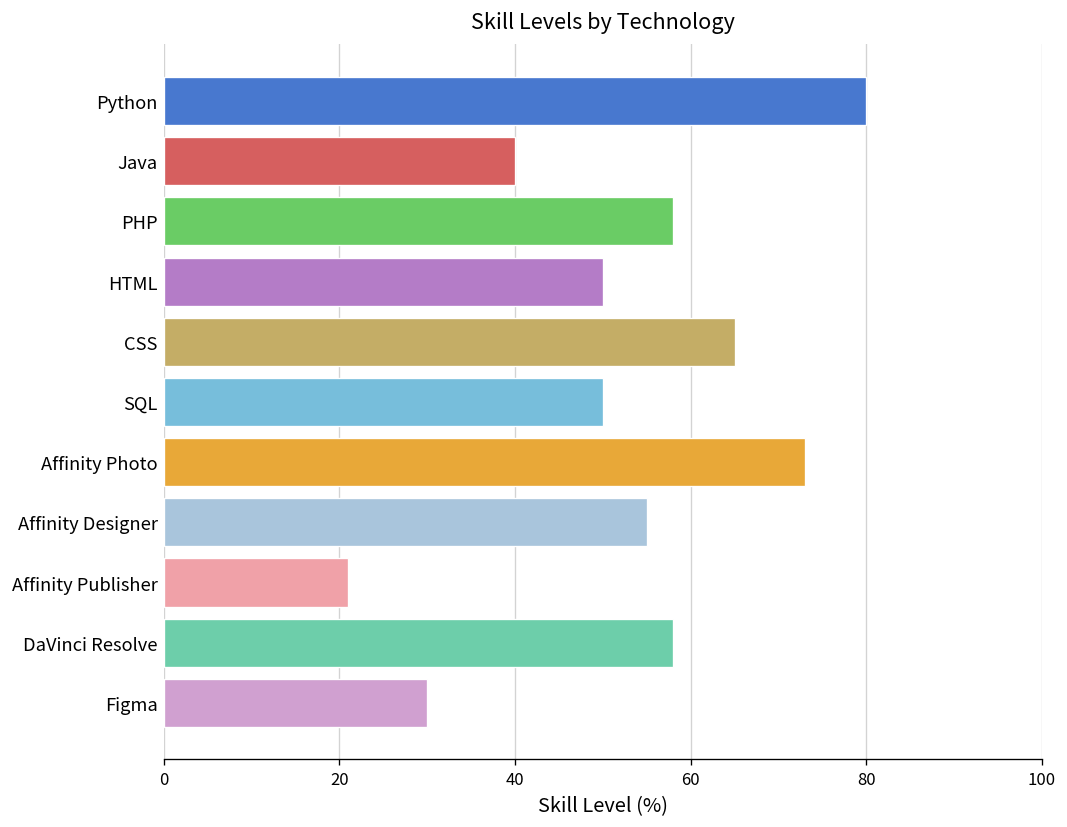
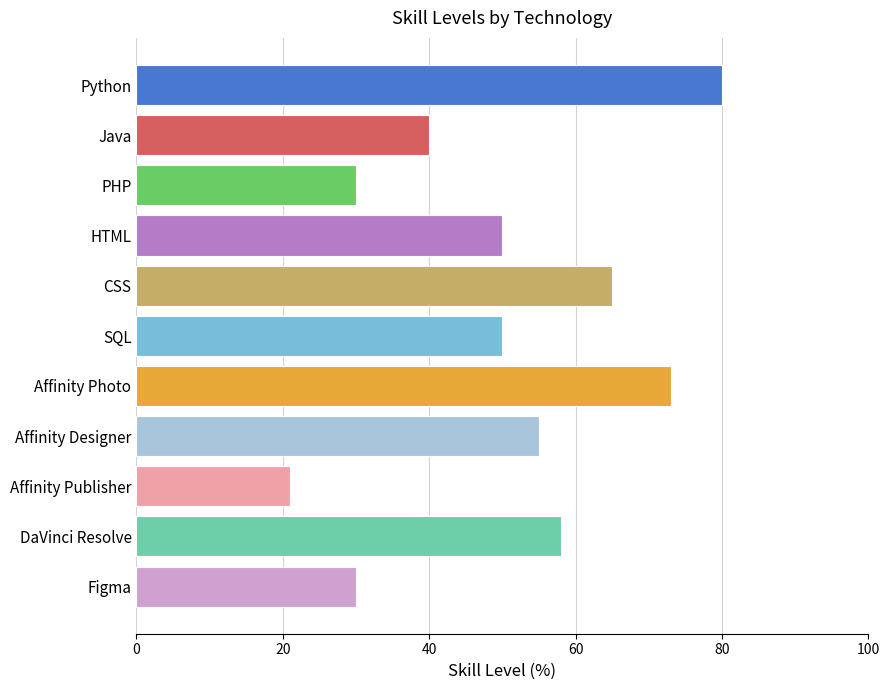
PHP: 58 -> 30
